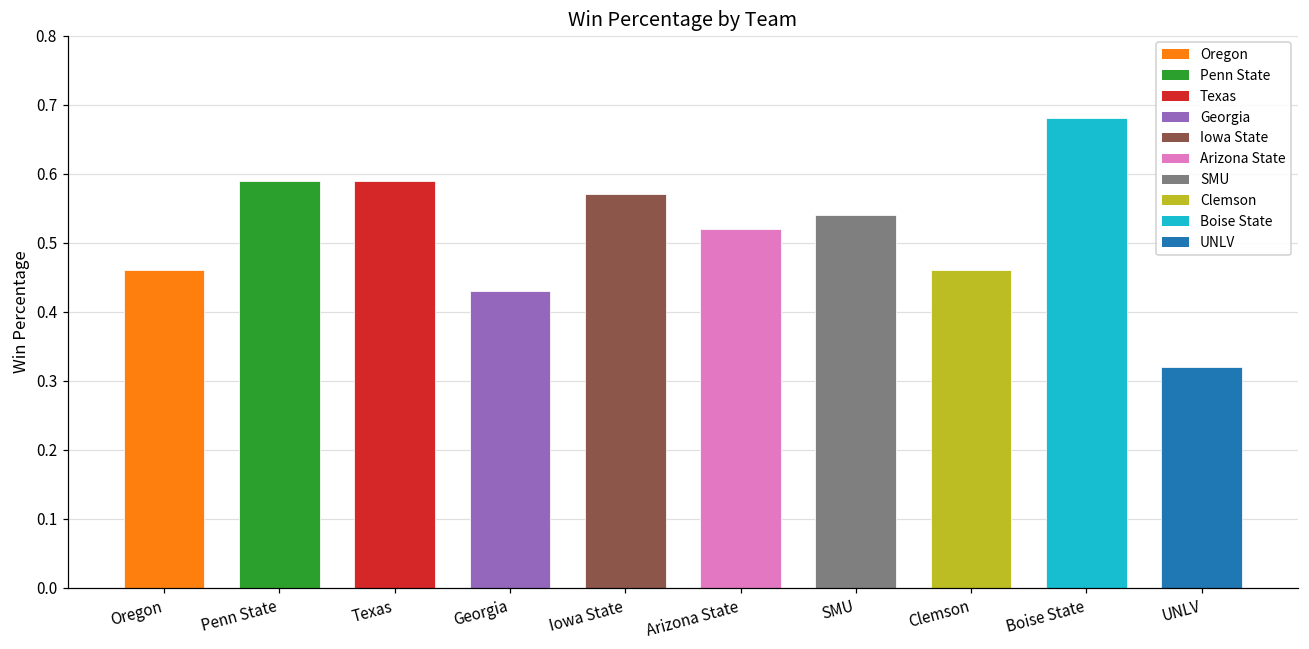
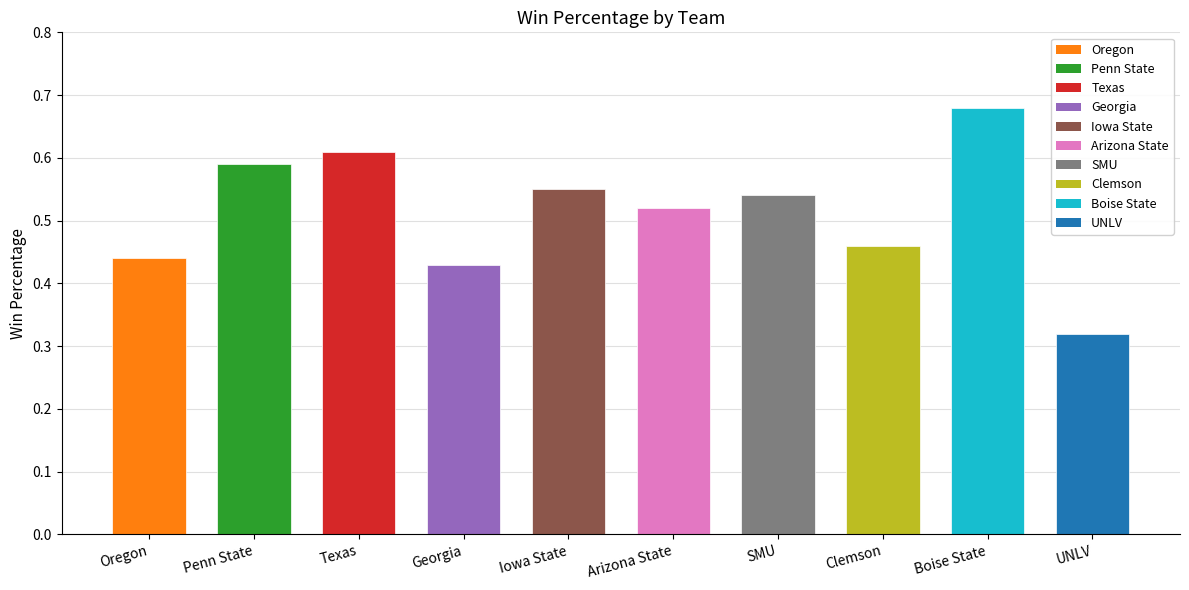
Oregon: 0.46 -> 0.44
Texas: 0.59 -> 0.61
Iowa State: 0.57 -> 0.55
